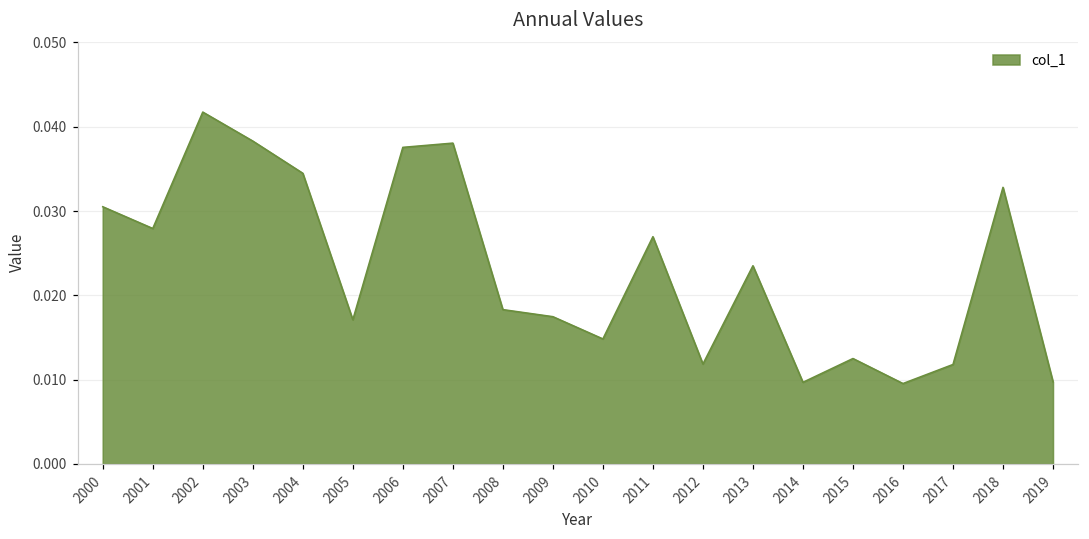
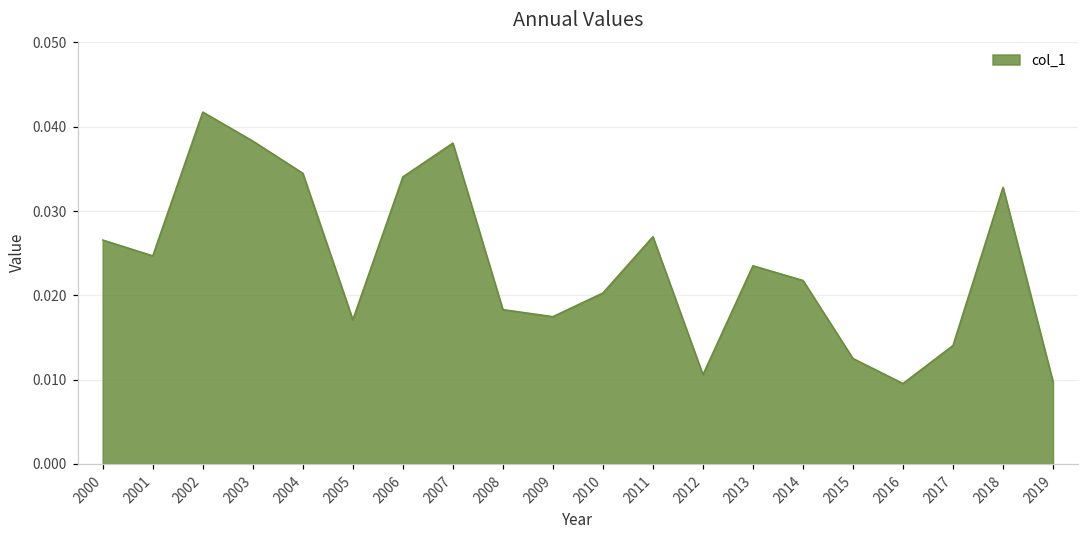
2000: 0.031 -> 0.027
2001: 0.028 -> 0.025
2006: 0.038 -> 0.034
2010: 0.015 -> 0.020
2012: 0.012 -> 0.011
2014: 0.010 -> 0.022
2017: 0.012 -> 0.014
